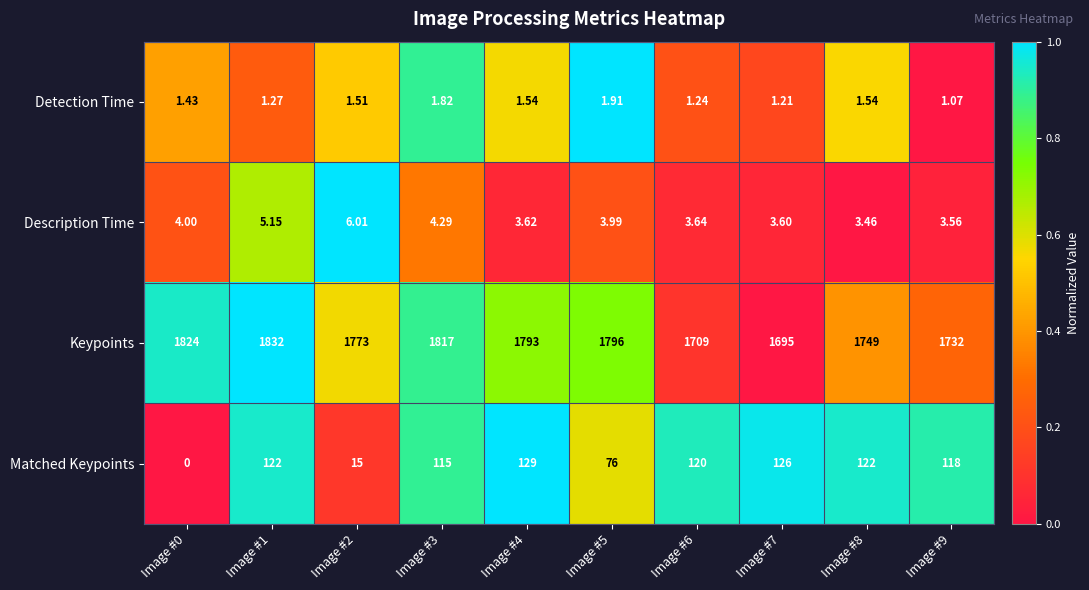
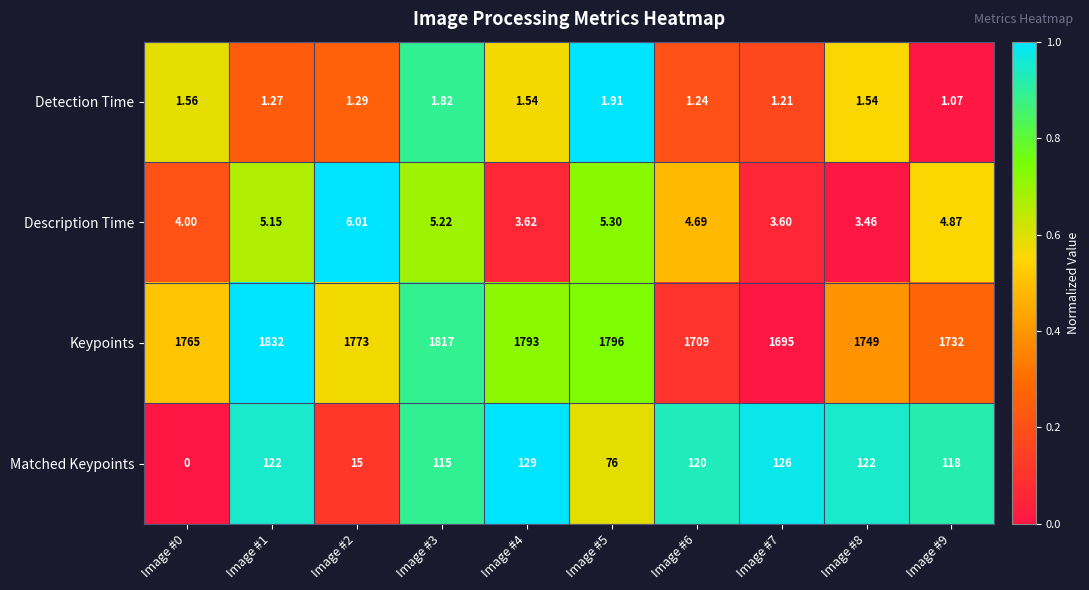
Detection Time, Image #0: 1.43 -> 1.56
Detection Time, Image #2: 1.51 -> 1.29
Description Time, Image #3: 4.29 -> 5.22
Description Time, Image #5: 3.99 -> 5.30
Description Time, Image #6: 3.64 -> 4.69
Description Time, Image #9: 3.56 -> 4.87
Keypoints, Image #0: 1824 -> 1765
